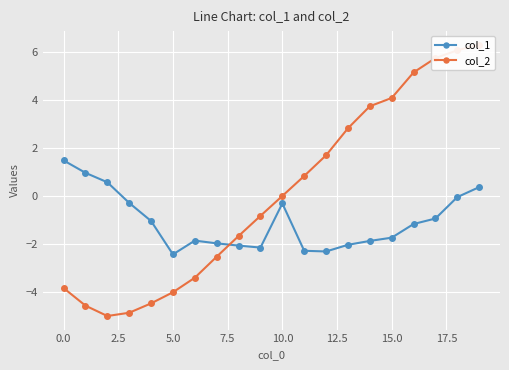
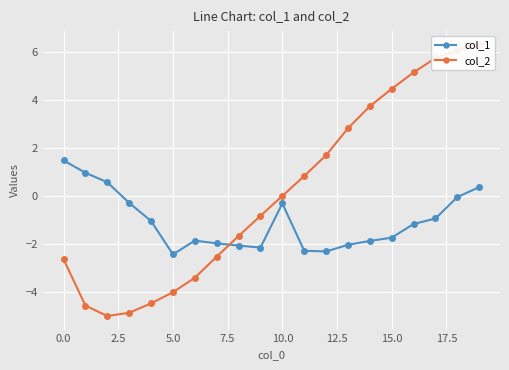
col_2, 0.0: -3.8 -> -2.6
col_2, 15.0: 4.1 -> 4.5
